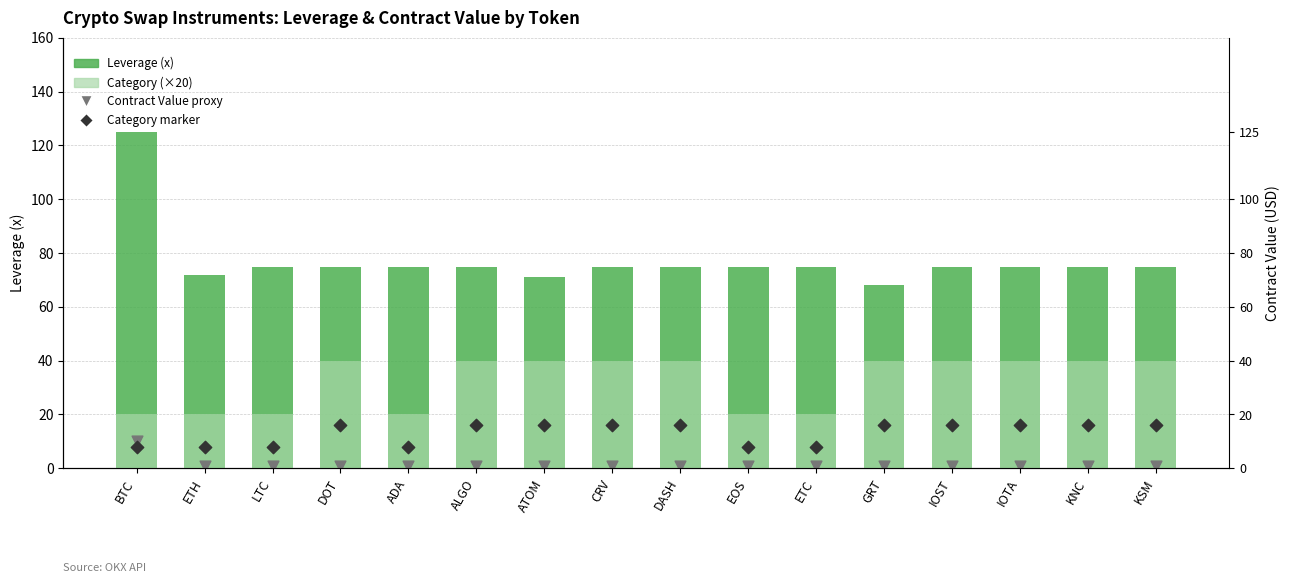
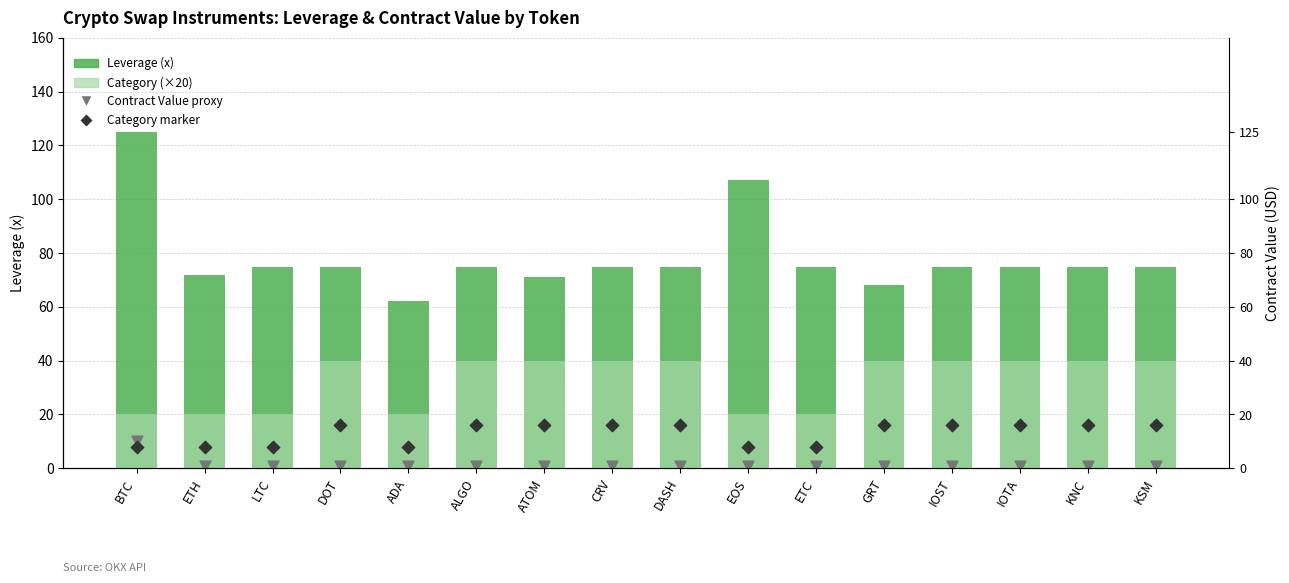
Leverage (x), ADA: 75 -> 62
Leverage (x), EOS: 75 -> 107
